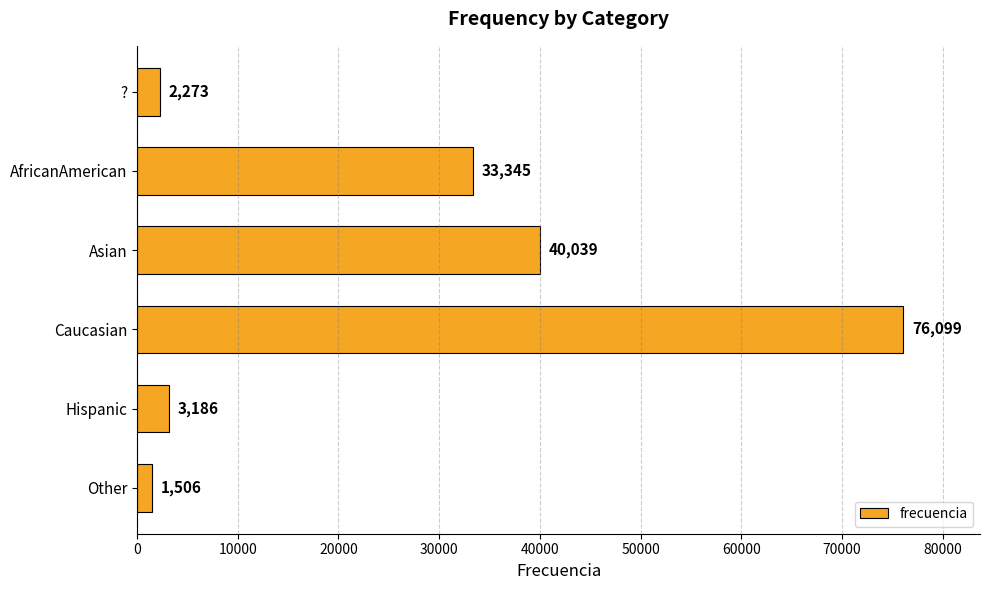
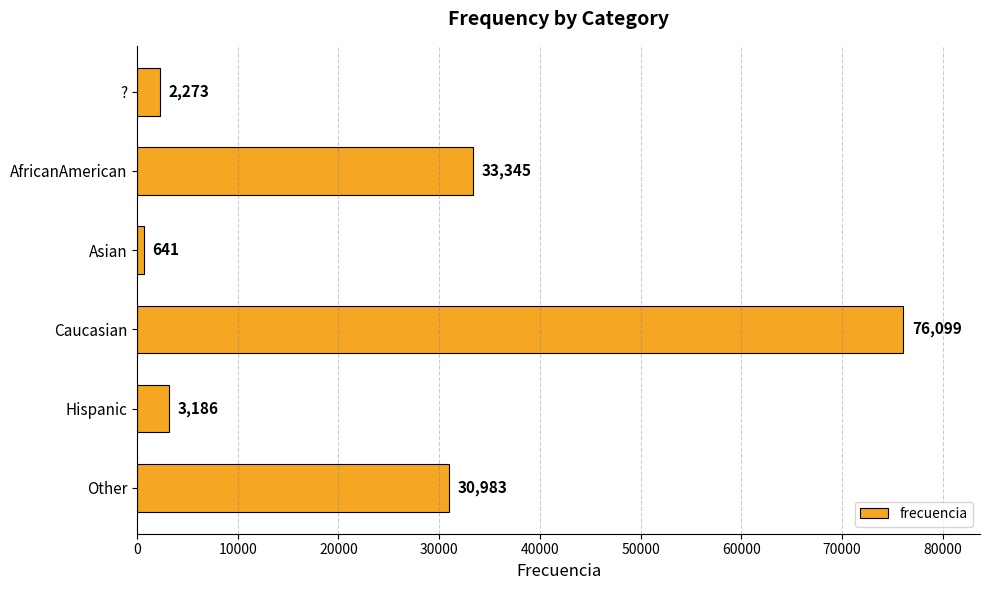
Asian: 40,039 -> 641
Other: 1,506 -> 30,983
